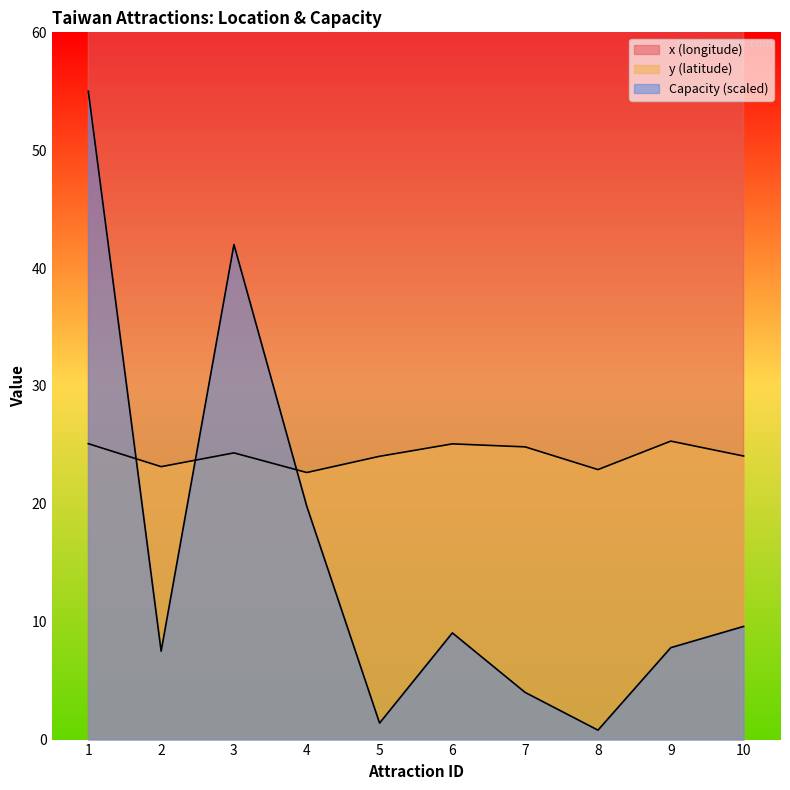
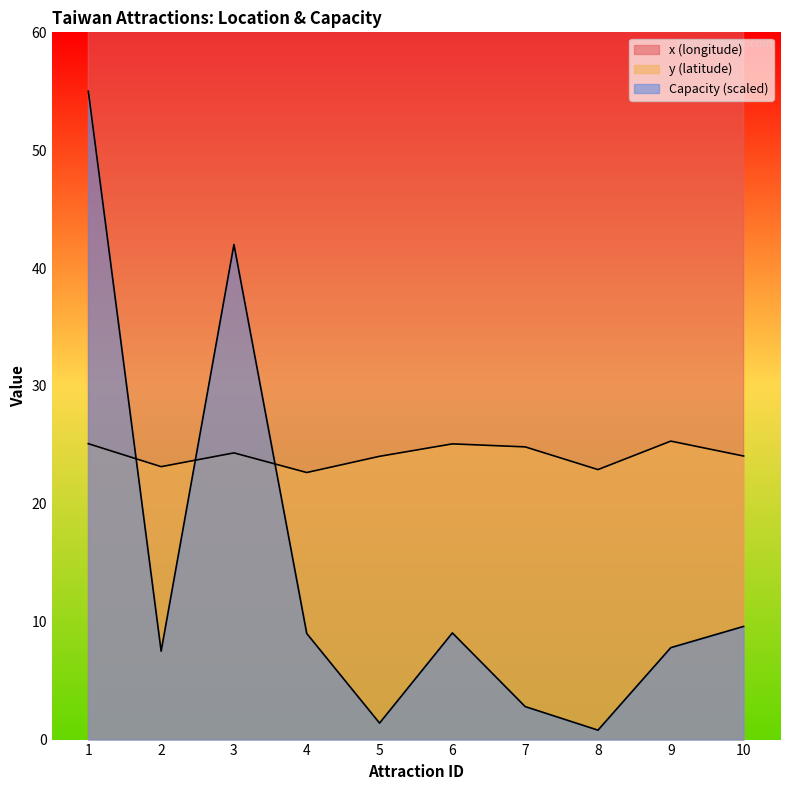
Capacity (scaled), 4: 19.8 -> 9.0
Capacity (scaled), 7: 4.0 -> 2.8
